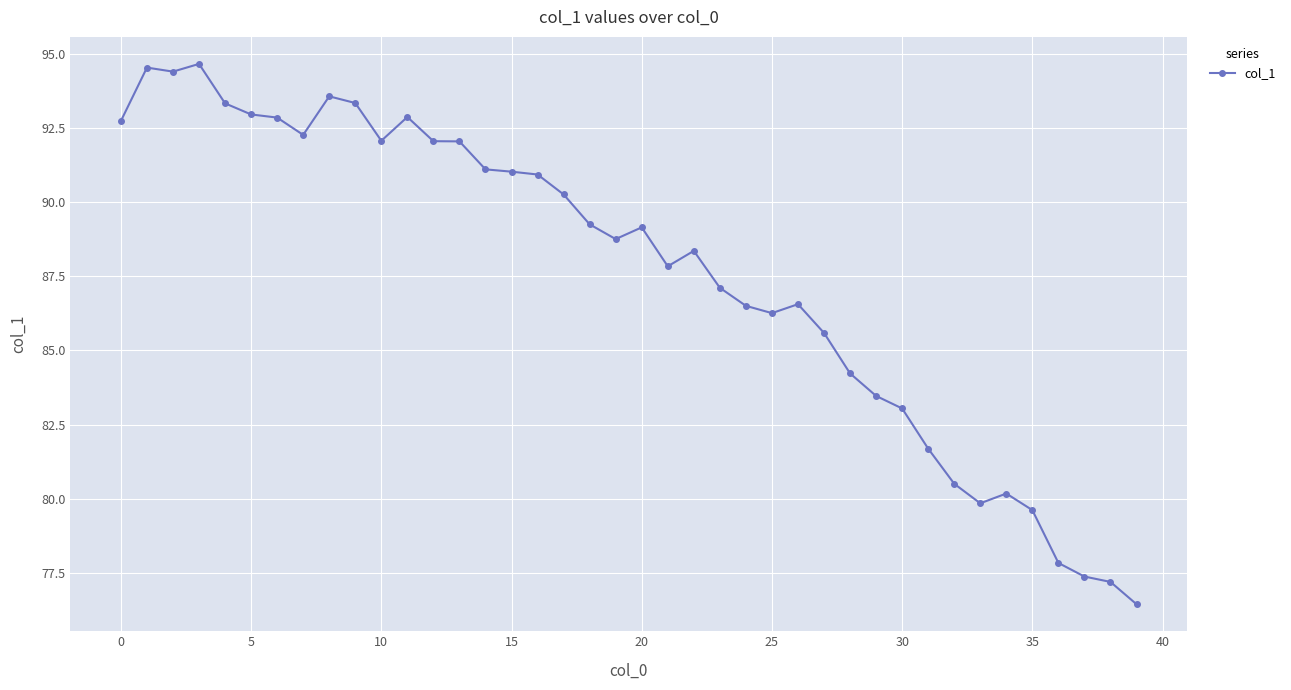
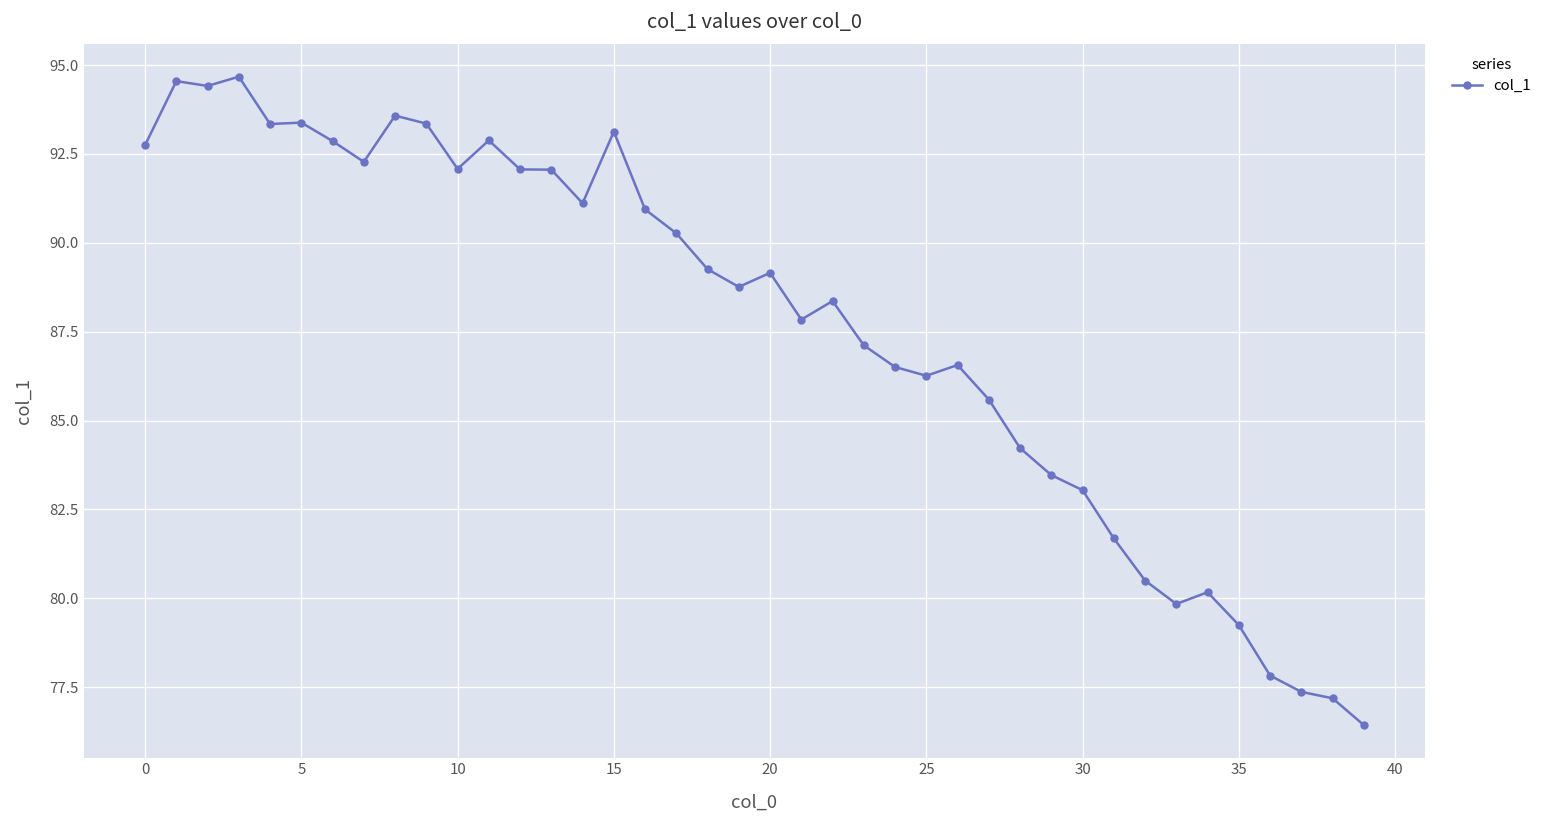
5: 93.0 -> 93.4
15: 91.0 -> 93.1
35: 79.6 -> 79.2
